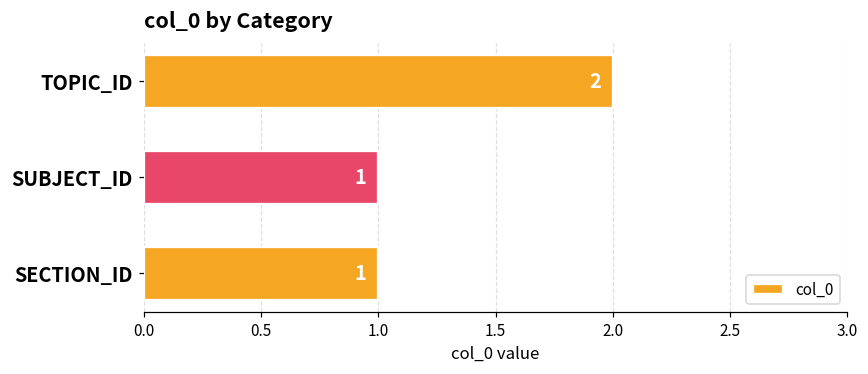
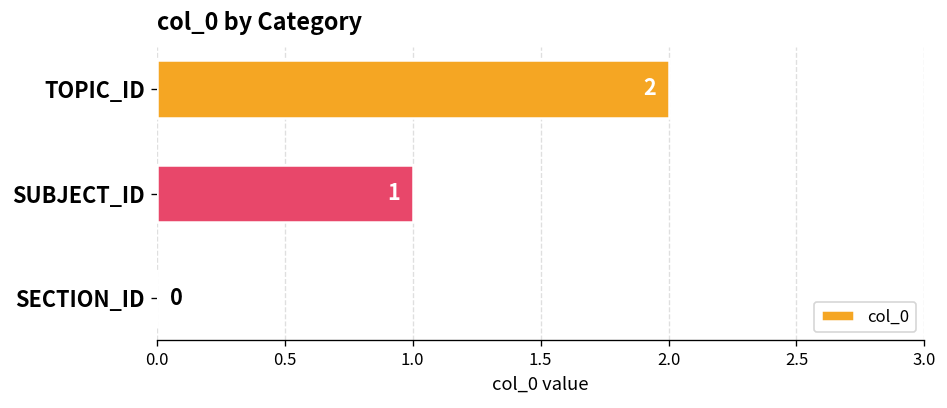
SECTION_ID: 1 -> 0
